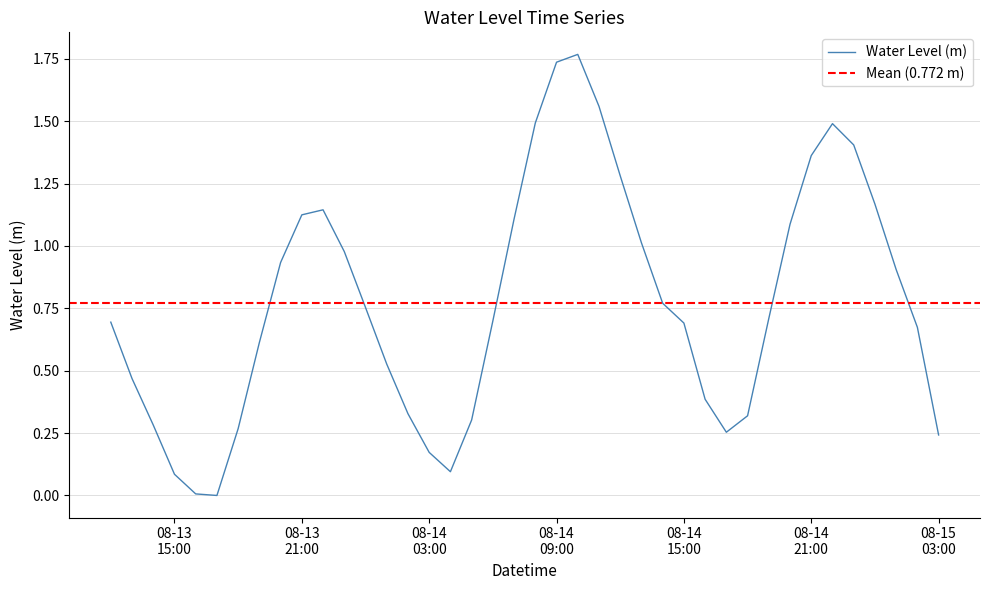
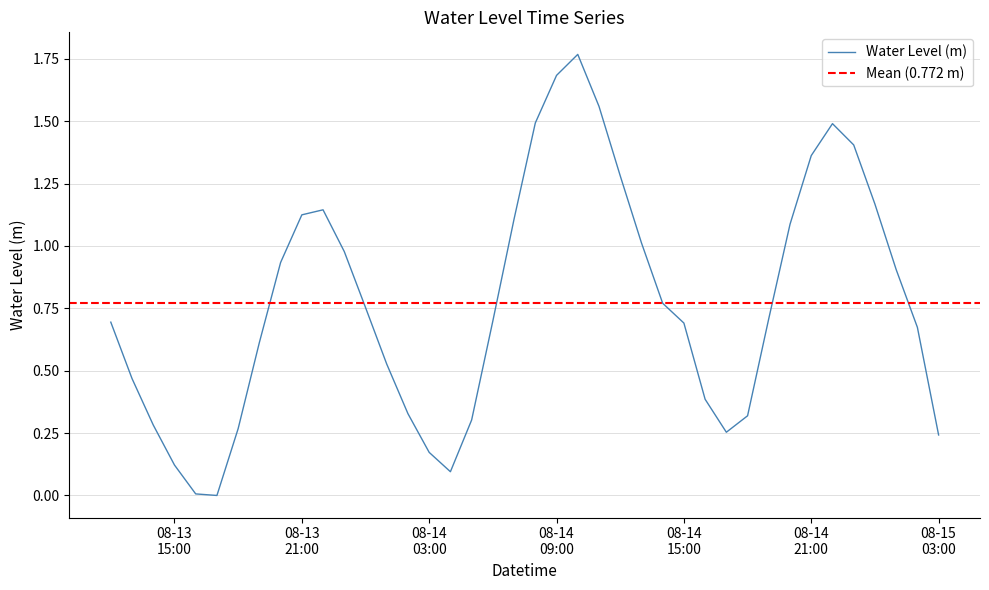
08-13 15:00: 0.08 -> 0.12
08-14 09:00: 1.74 -> 1.68
